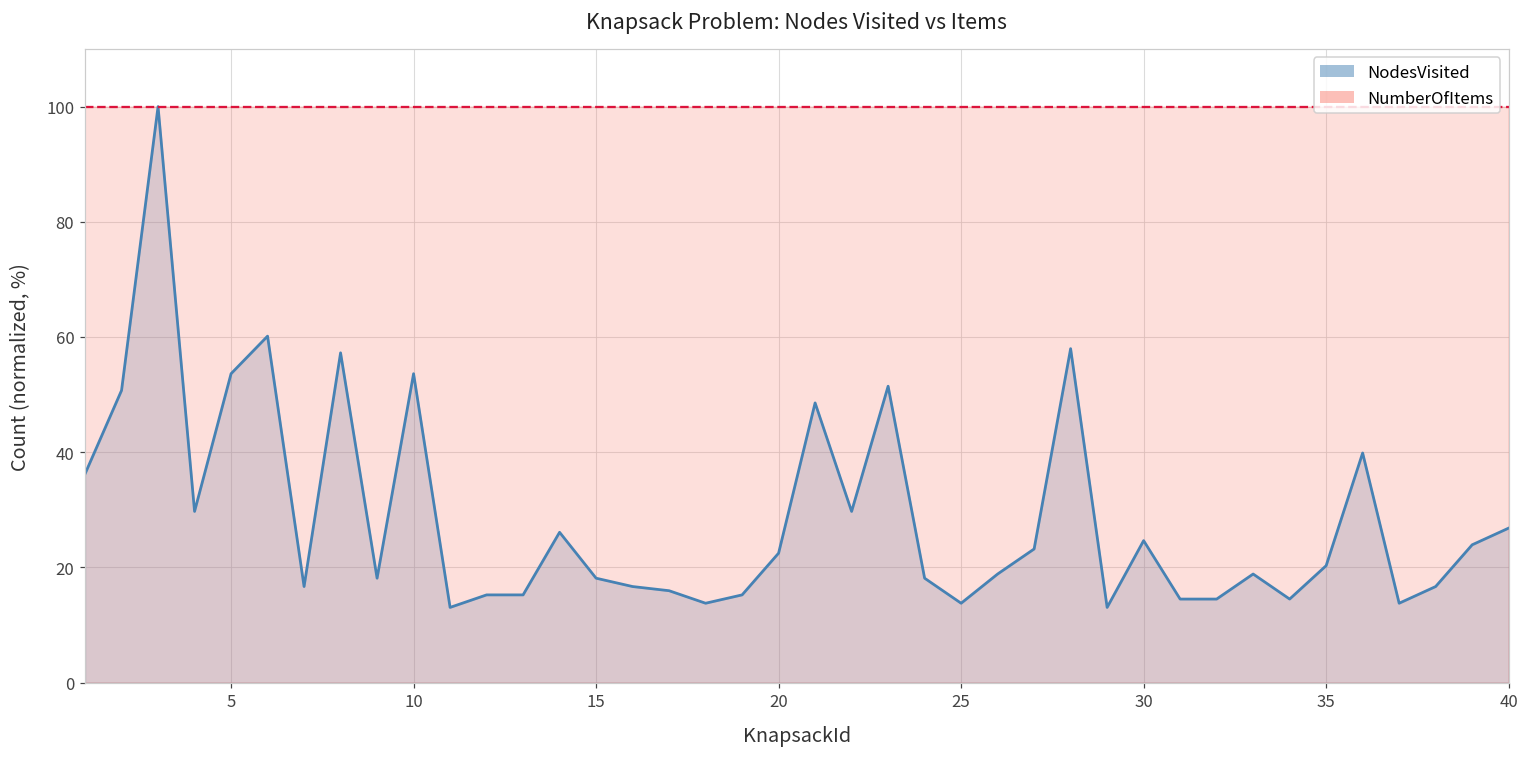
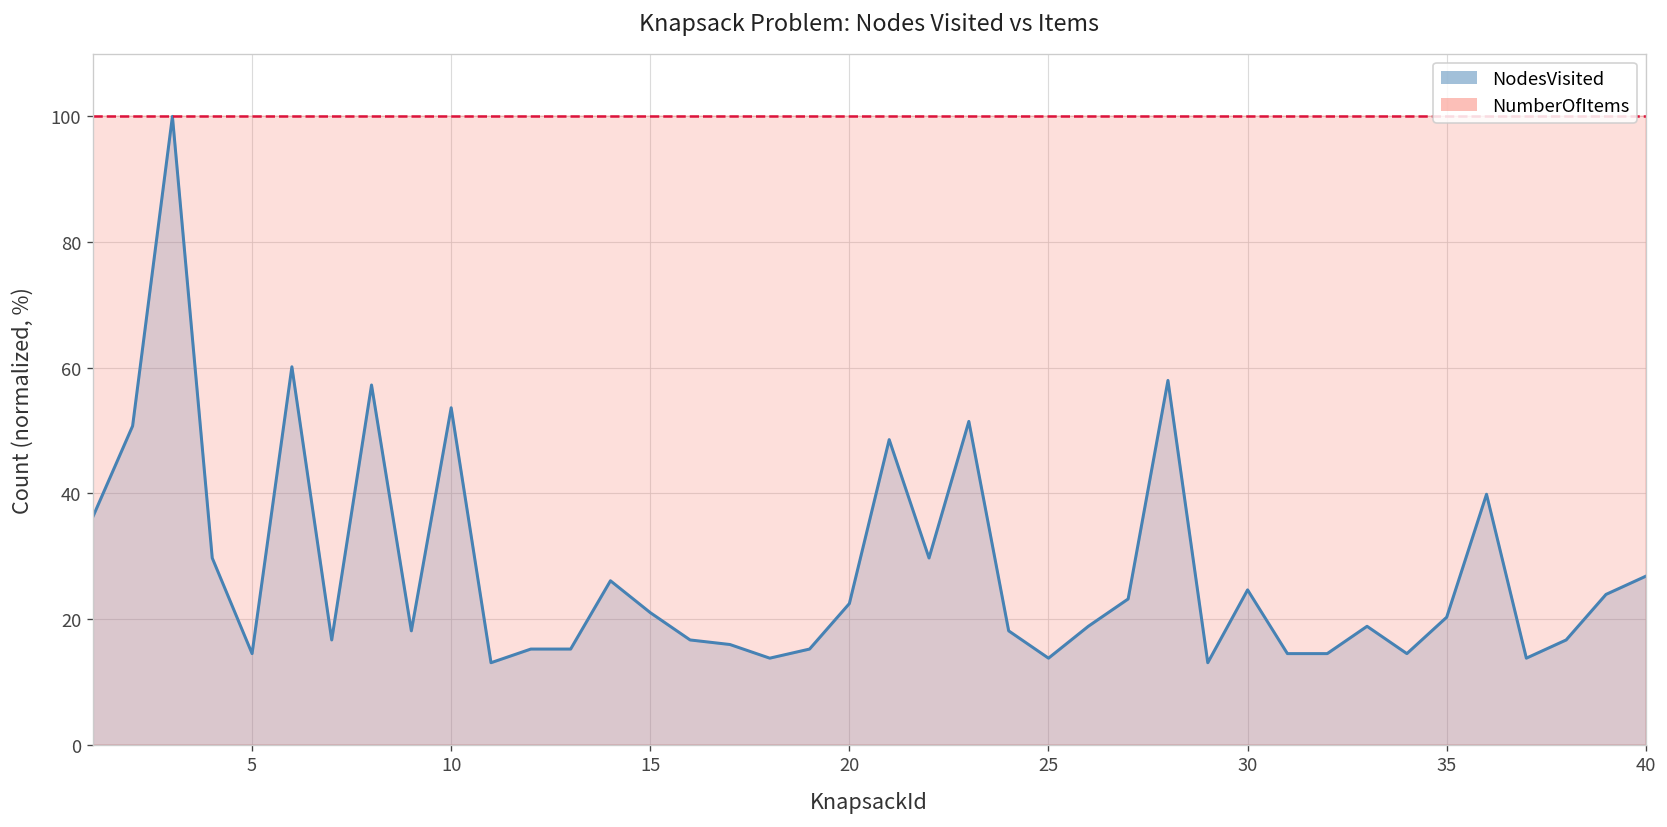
NodesVisited, 5: 54 -> 14
NodesVisited, 15: 18 -> 21
